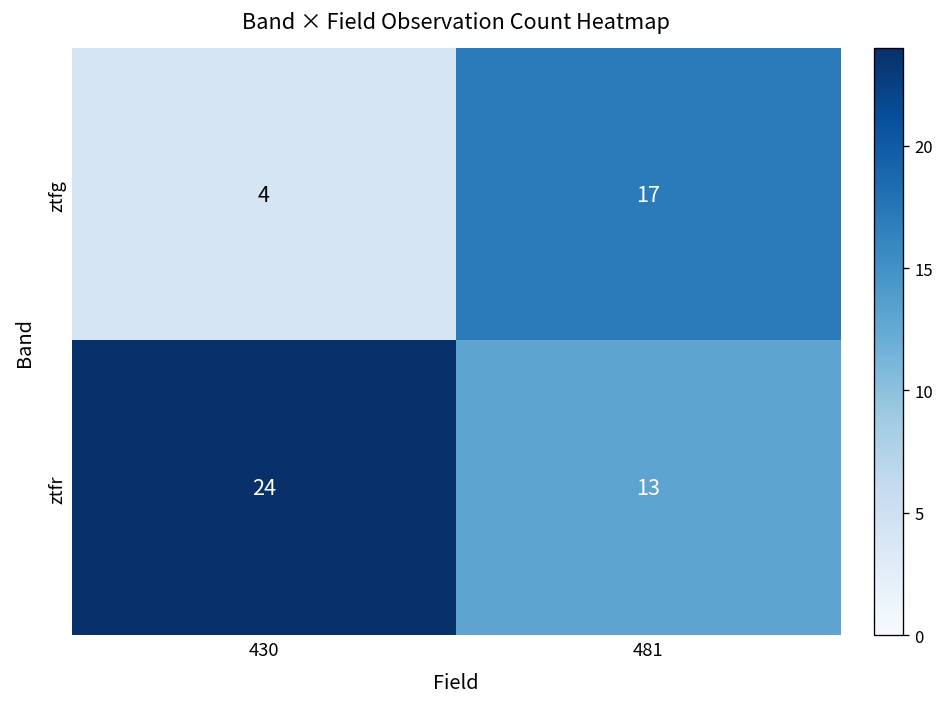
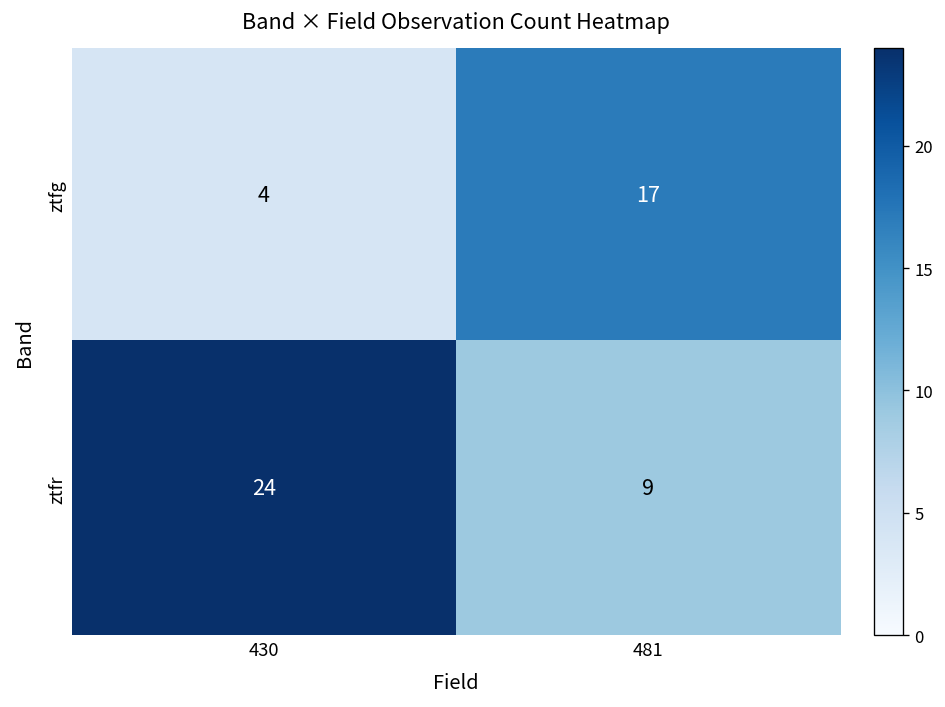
ztfr, 481: 13 -> 9
